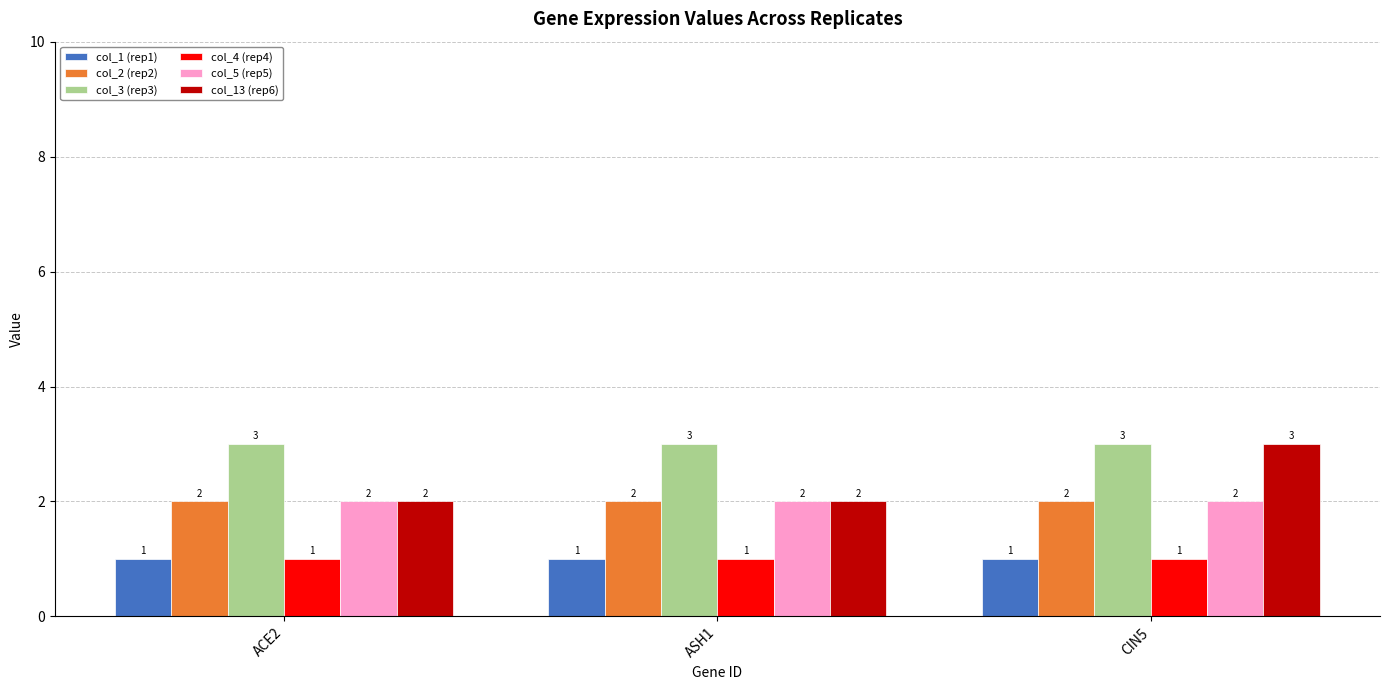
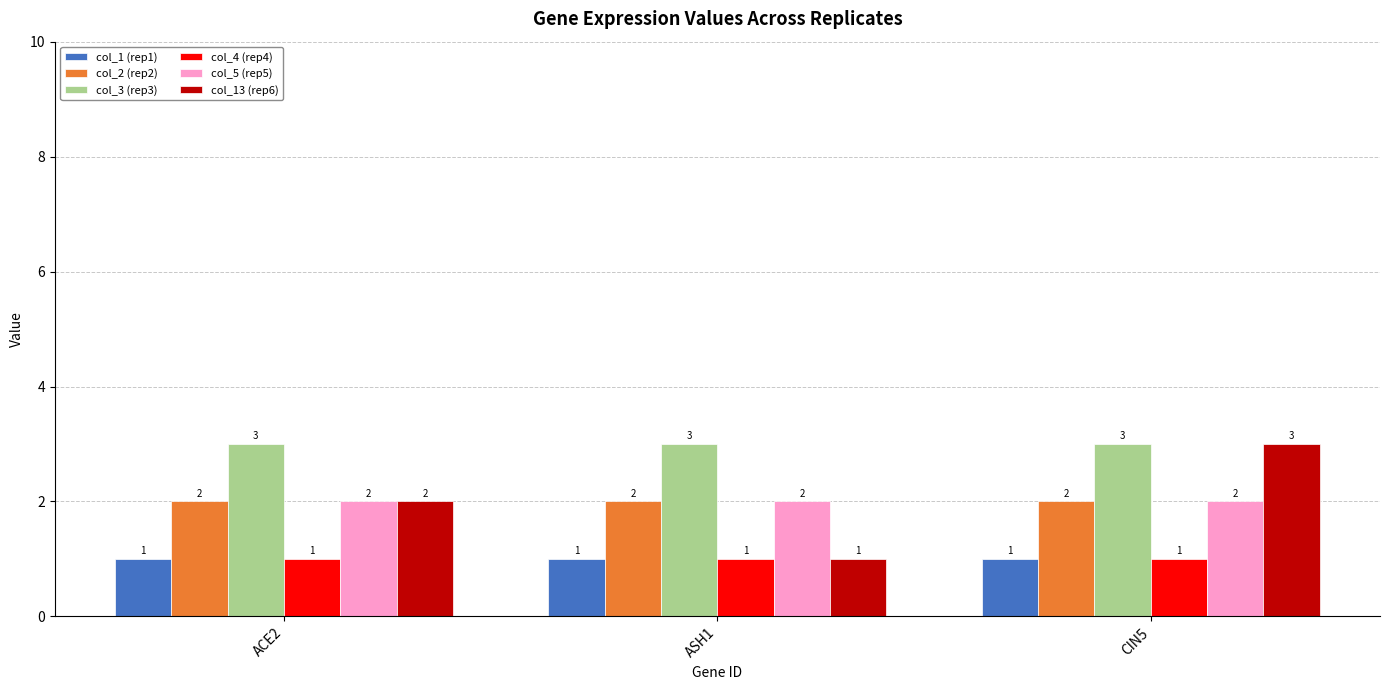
col_13 (rep6), ASH1: 2 -> 1
